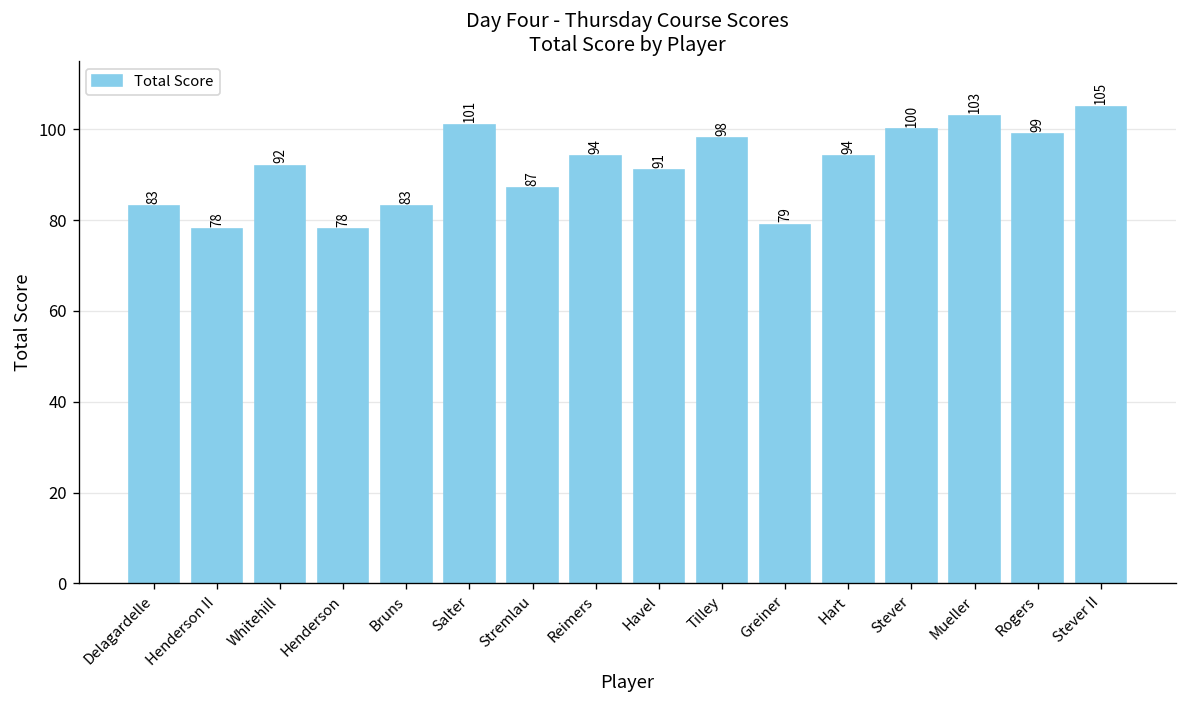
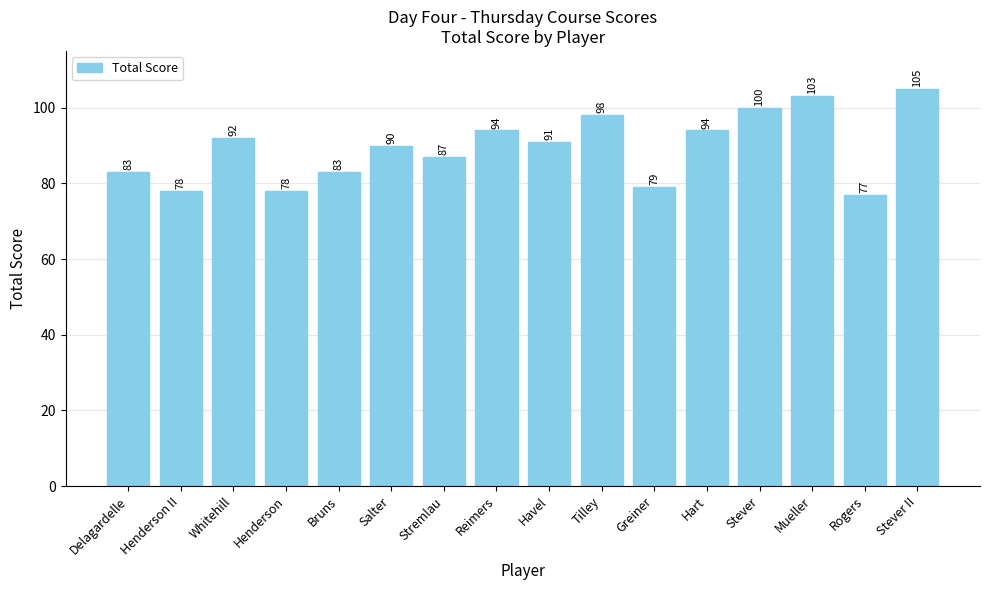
Salter: 101 -> 90
Rogers: 99 -> 77
